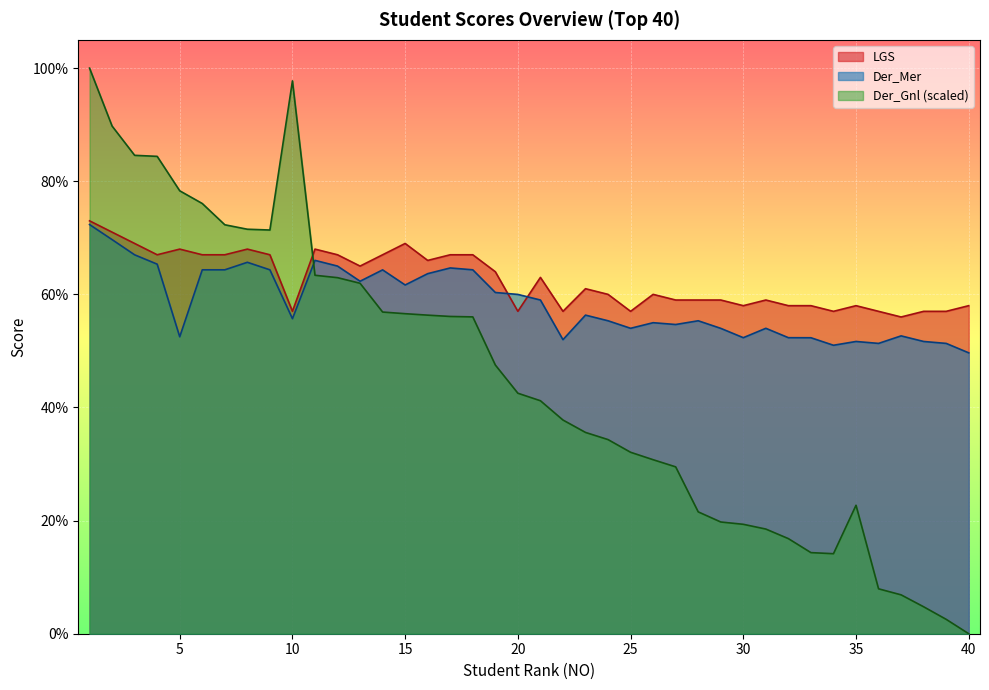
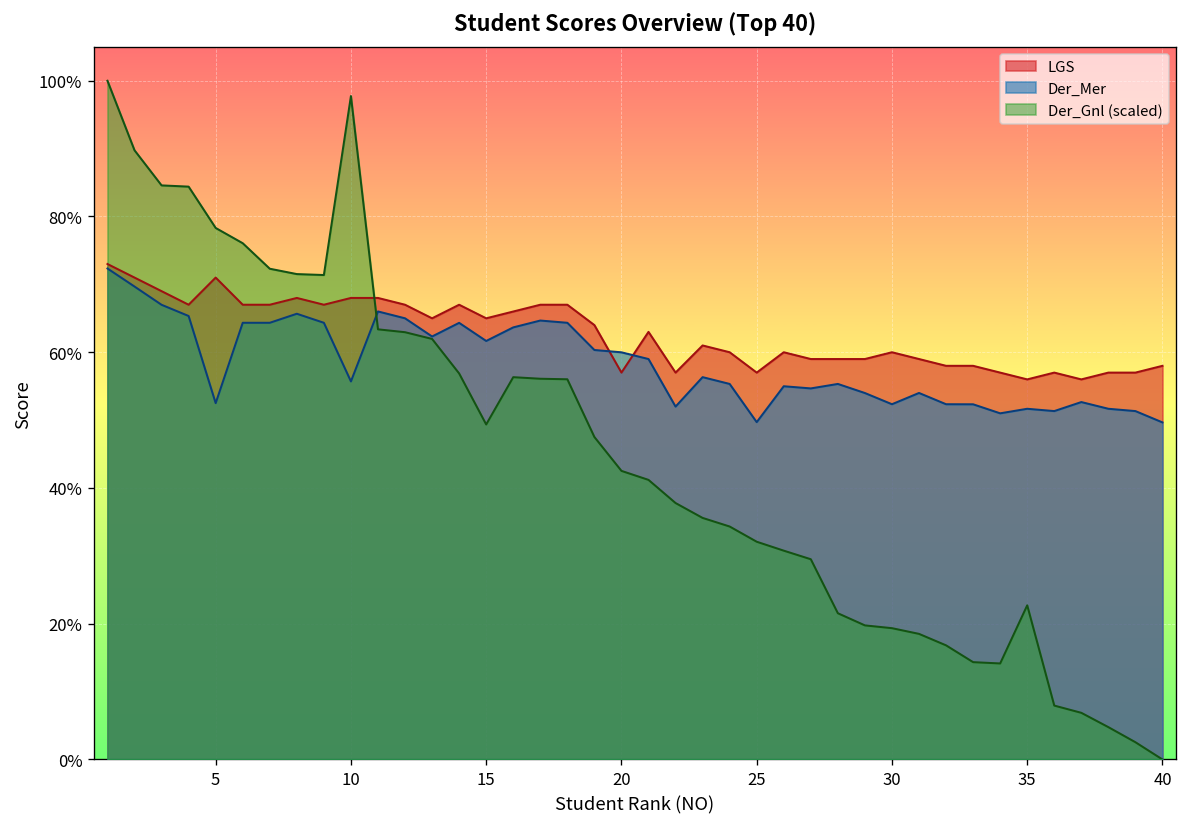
LGS, 5: 68% -> 71%
LGS, 10: 57% -> 68%
LGS, 15: 69% -> 65%
Der_Gnl (scaled), 15: 57% -> 49%
Der_Mer, 25: 54% -> 50%
LGS, 30: 58% -> 60%
LGS, 35: 58% -> 56%
